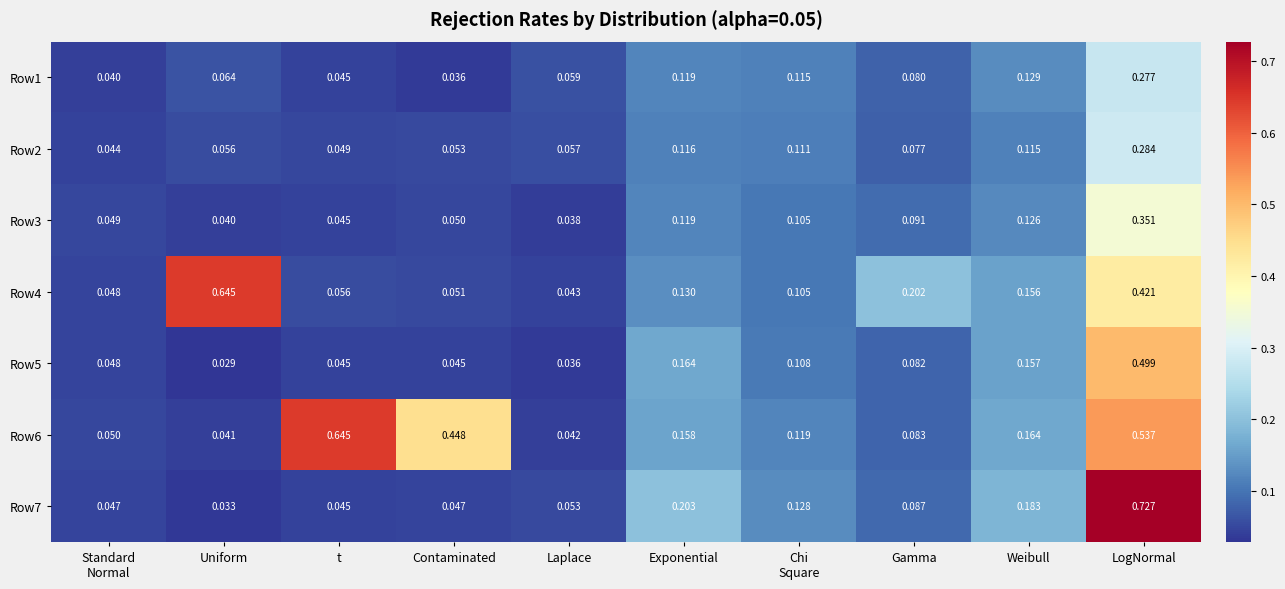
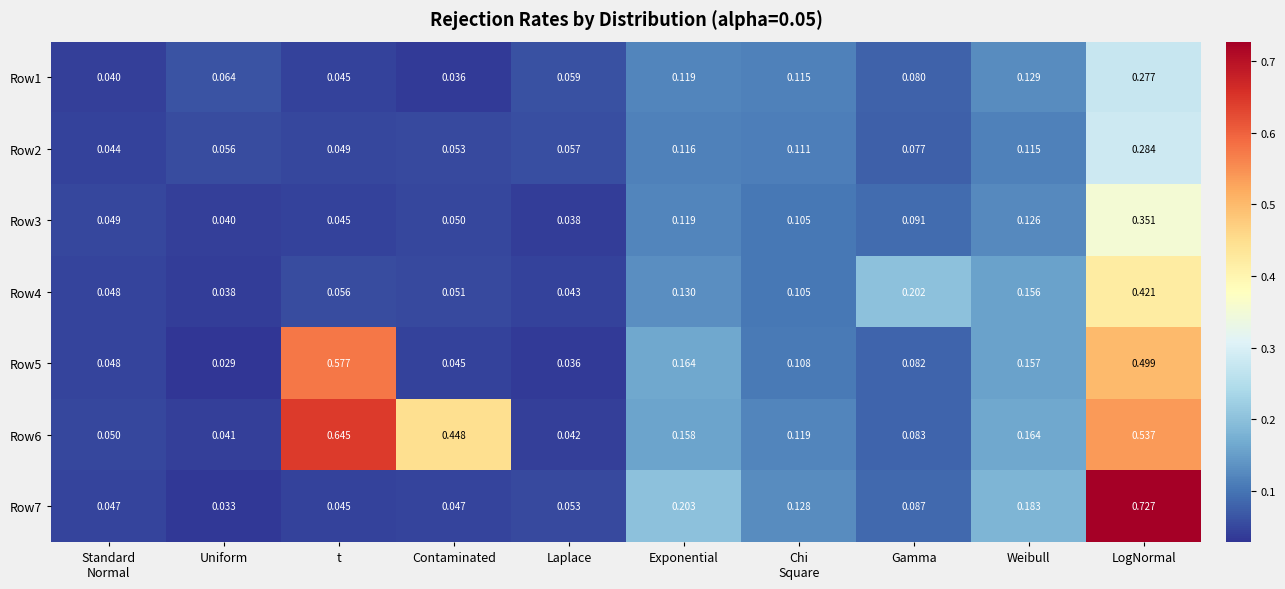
Row4, Uniform: 0.645 -> 0.038
Row5, t: 0.045 -> 0.577
